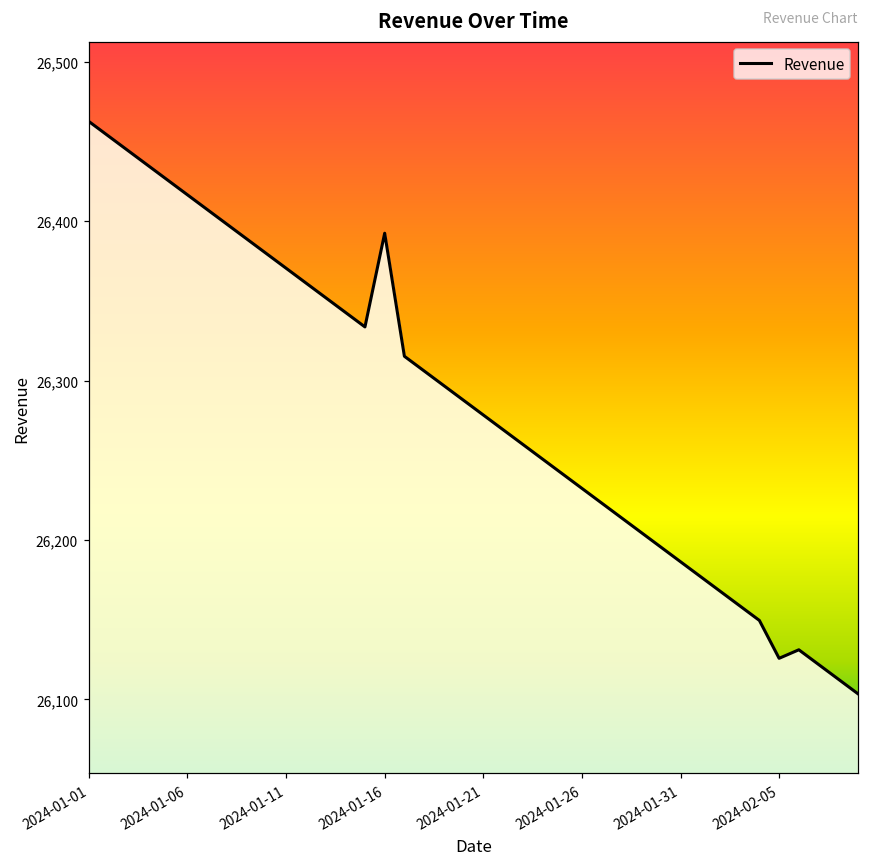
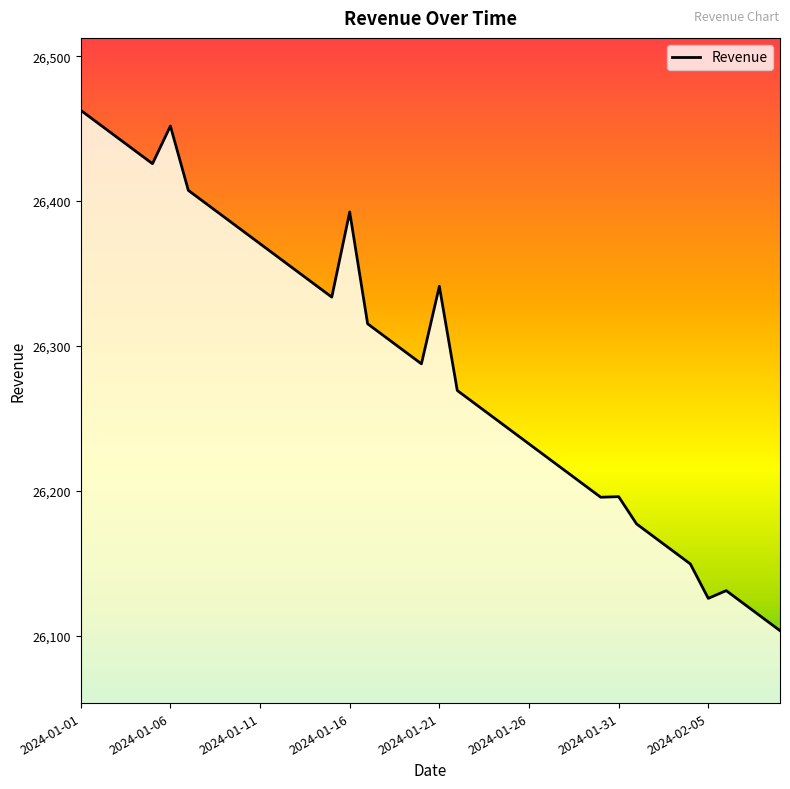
2024-01-06: 26,417 -> 26,452
2024-01-21: 26,278 -> 26,341
2024-01-31: 26,186 -> 26,196
